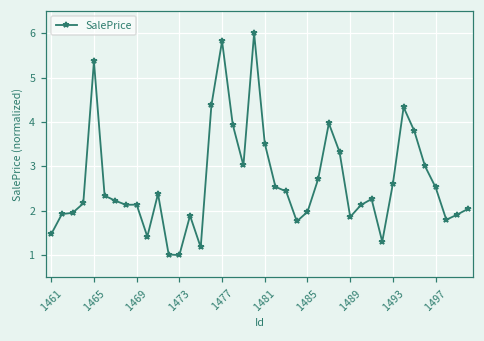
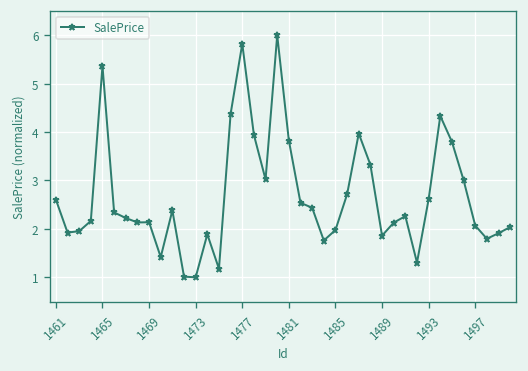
1461: 1.5 -> 2.6
1481: 3.5 -> 3.8
1497: 2.5 -> 2.1
